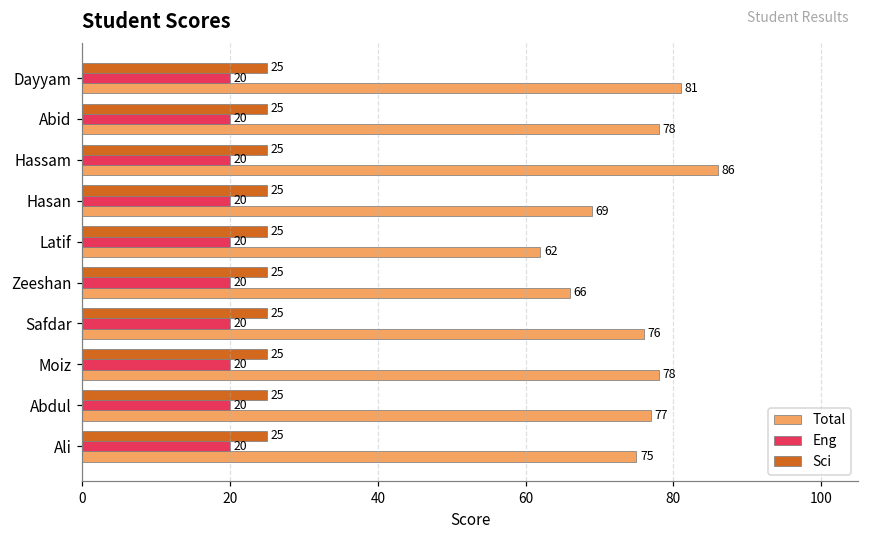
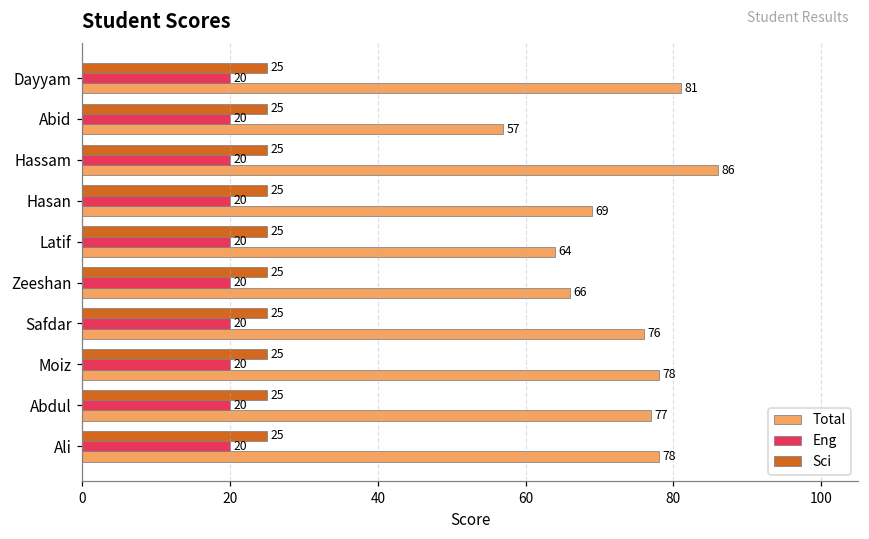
Total, Abid: 78 -> 57
Total, Latif: 62 -> 64
Total, Ali: 75 -> 78
